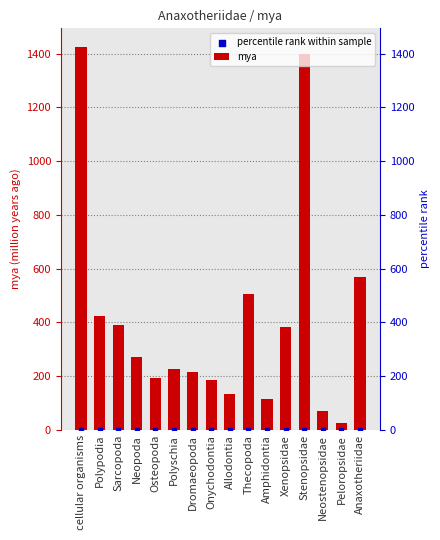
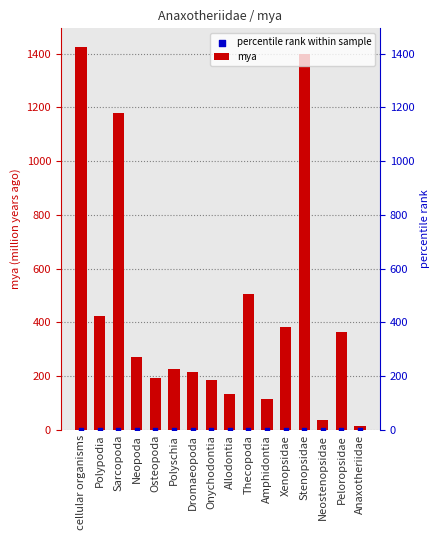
mya, Sarcopoda: 390 -> 1180
mya, Neostenopsidae: 70 -> 40
mya, Peloropsidae: 30 -> 360
mya, Anaxotheriidae: 570 -> 20
